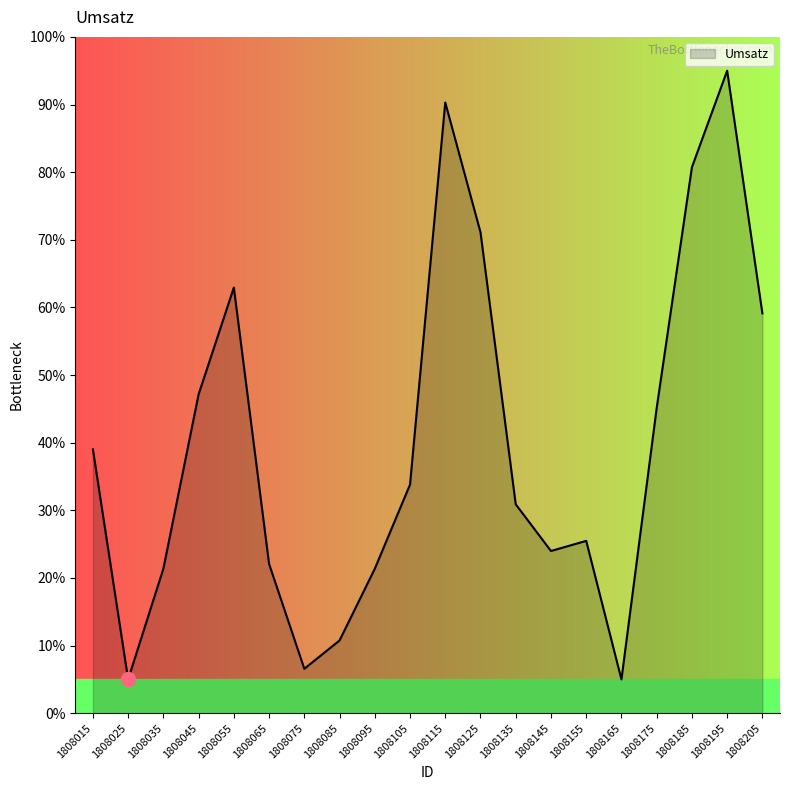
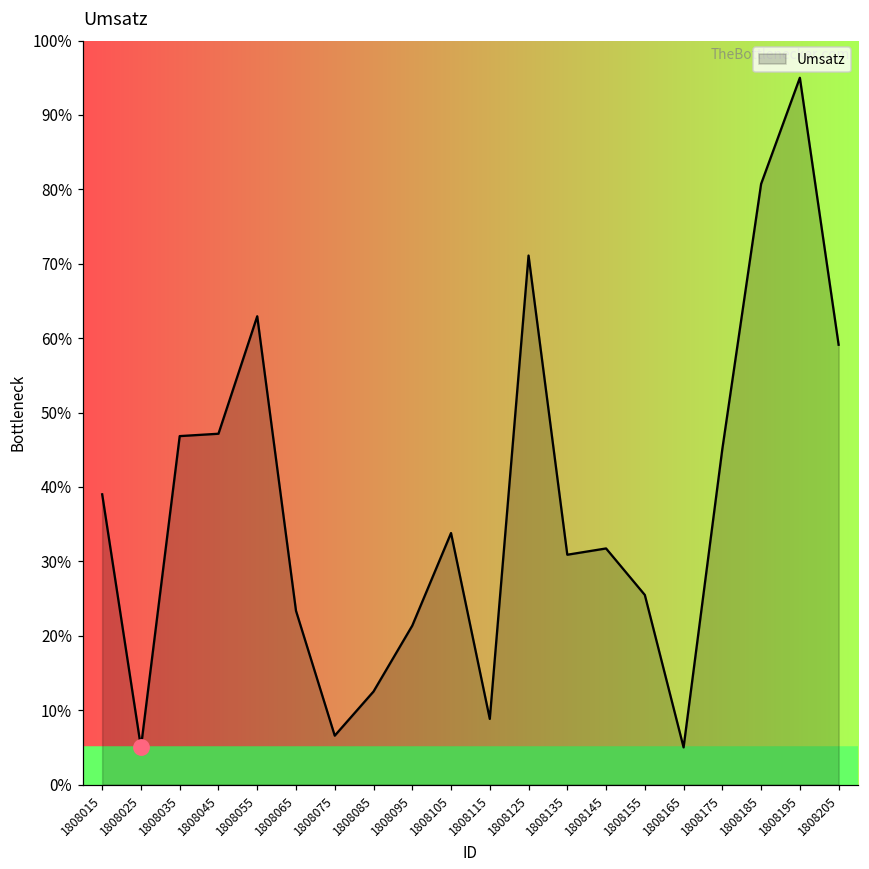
Umsatz, 1808035: 21% -> 47%
Umsatz, 1808065: 22% -> 23%
Umsatz, 1808085: 11% -> 13%
Umsatz, 1808115: 90% -> 9%
Umsatz, 1808145: 24% -> 32%
